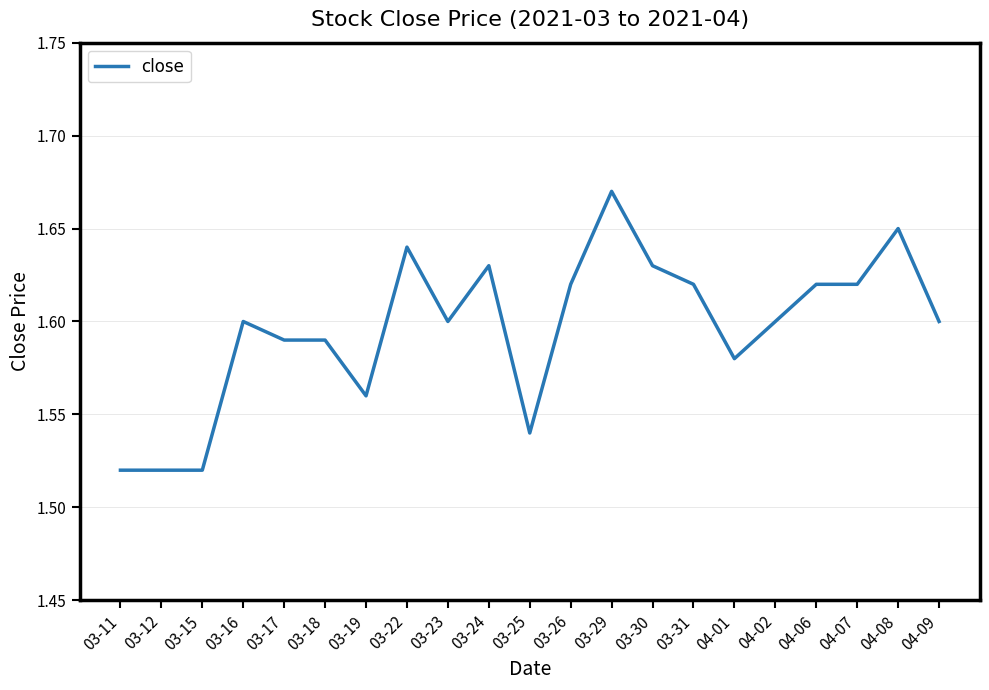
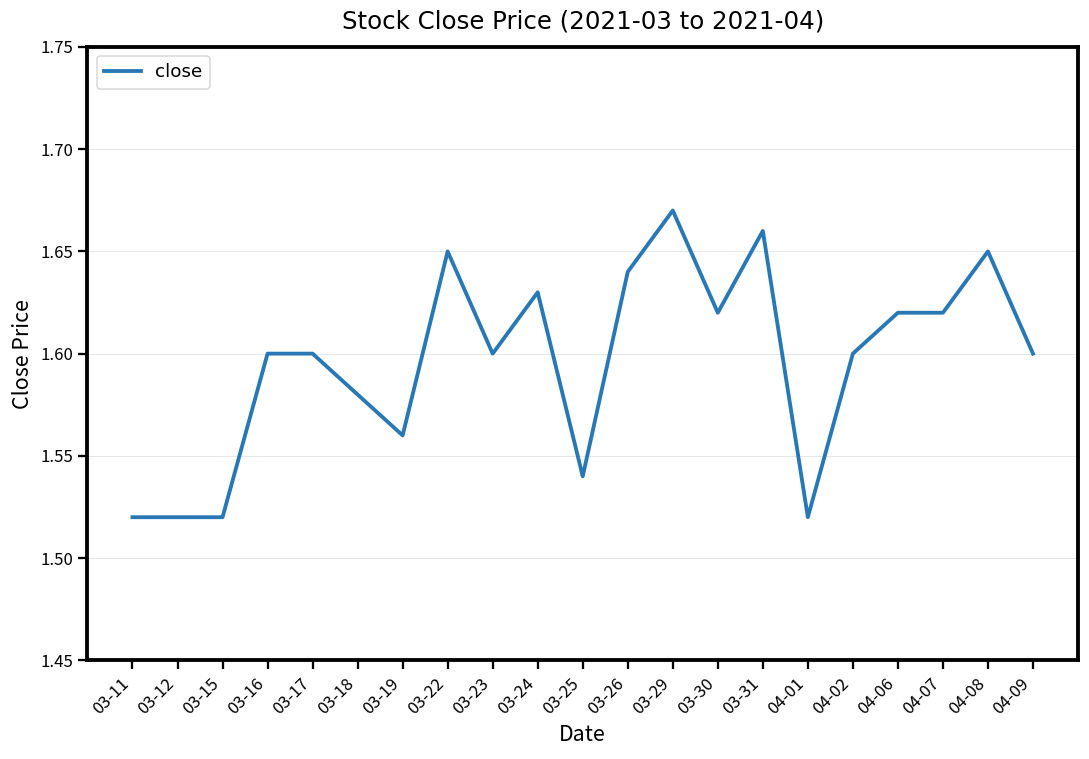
03-17: 1.59 -> 1.60
03-18: 1.59 -> 1.58
03-22: 1.64 -> 1.65
03-26: 1.62 -> 1.64
03-30: 1.63 -> 1.62
03-31: 1.62 -> 1.66
04-01: 1.58 -> 1.52
